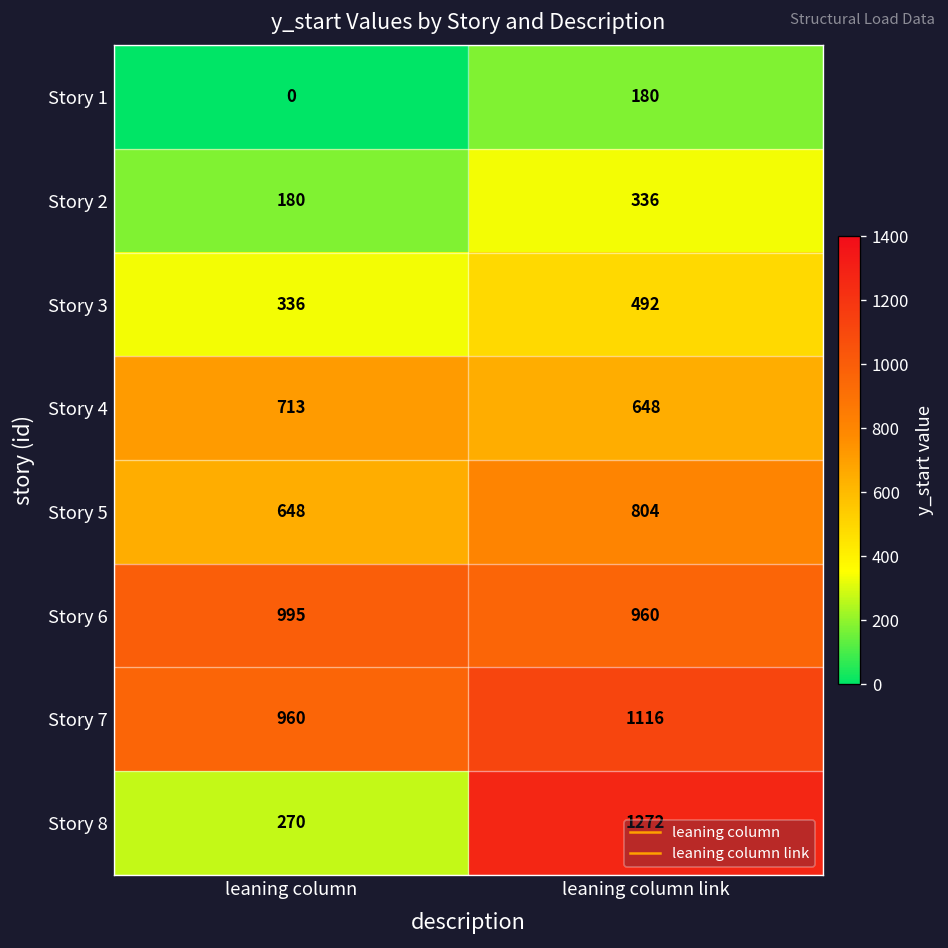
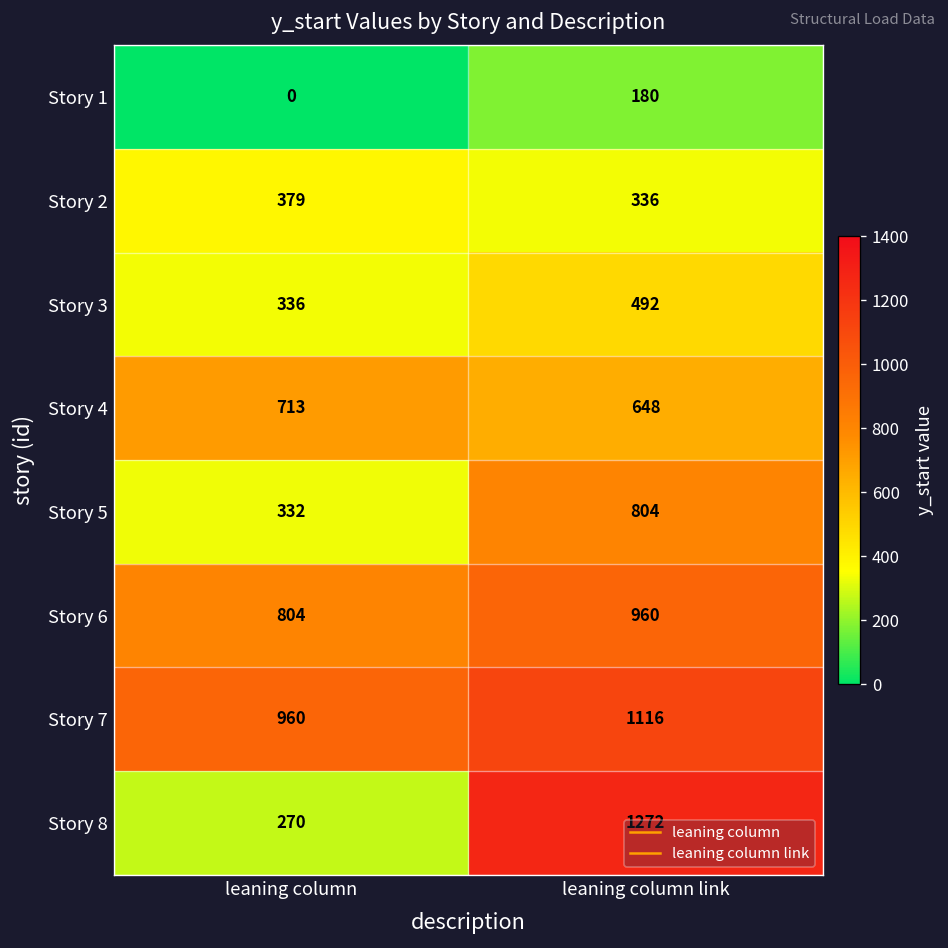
Story 2, leaning column: 180 -> 379
Story 5, leaning column: 648 -> 332
Story 6, leaning column: 995 -> 804
